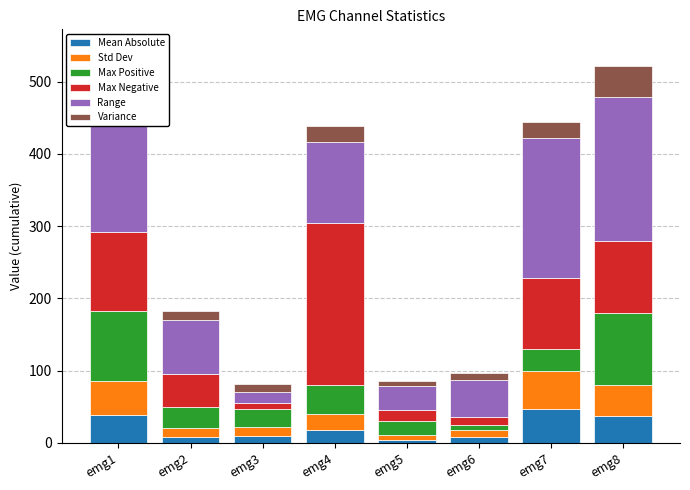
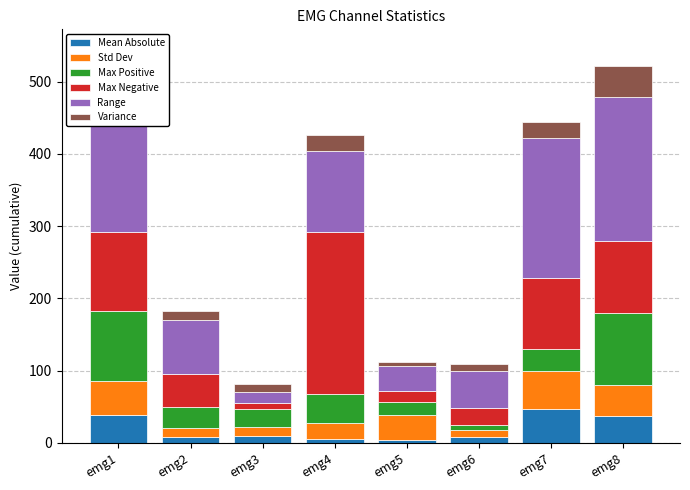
Mean Absolute, emg4: 20 -> 10
Std Dev, emg5: 10 -> 30
Max Negative, emg6: 10 -> 20
